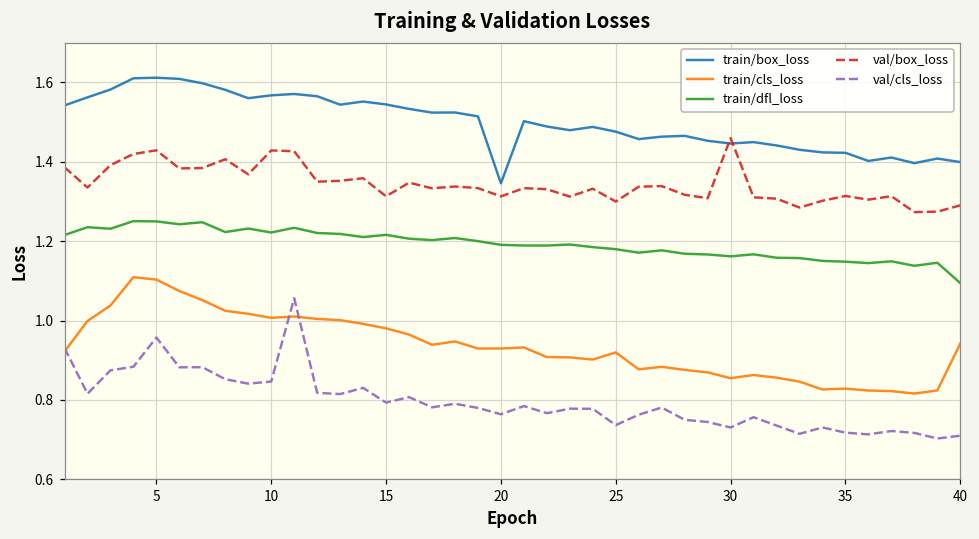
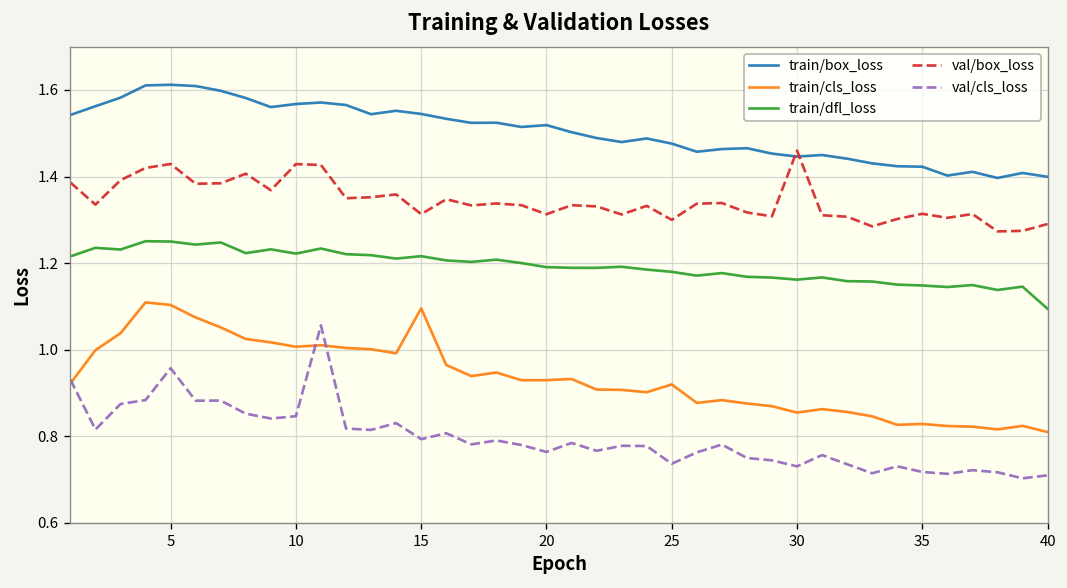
train/cls_loss, 15: 0.98 -> 1.10
train/box_loss, 20: 1.35 -> 1.52
train/cls_loss, 40: 0.94 -> 0.81
